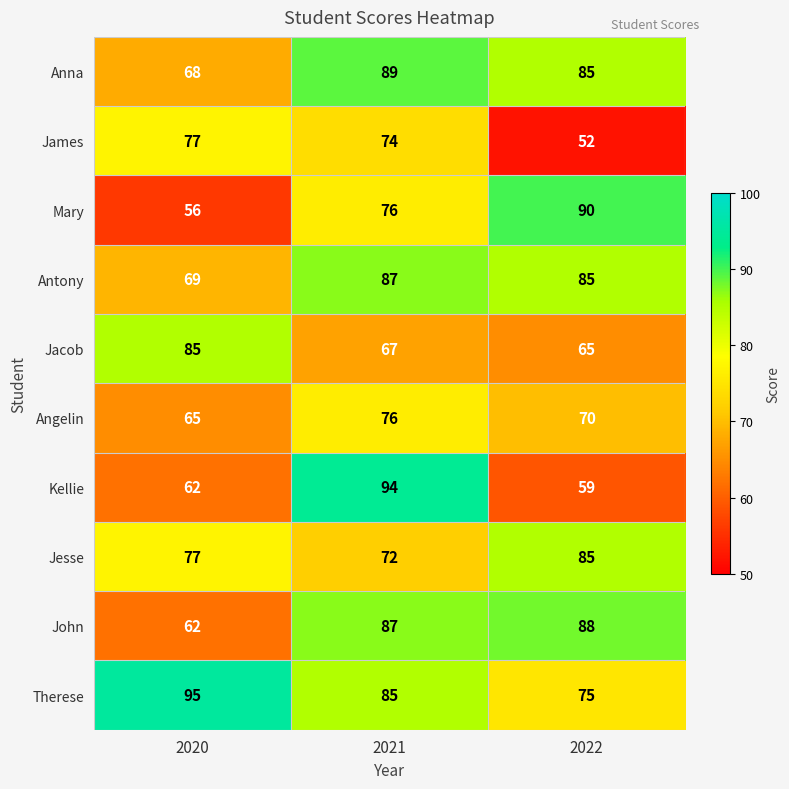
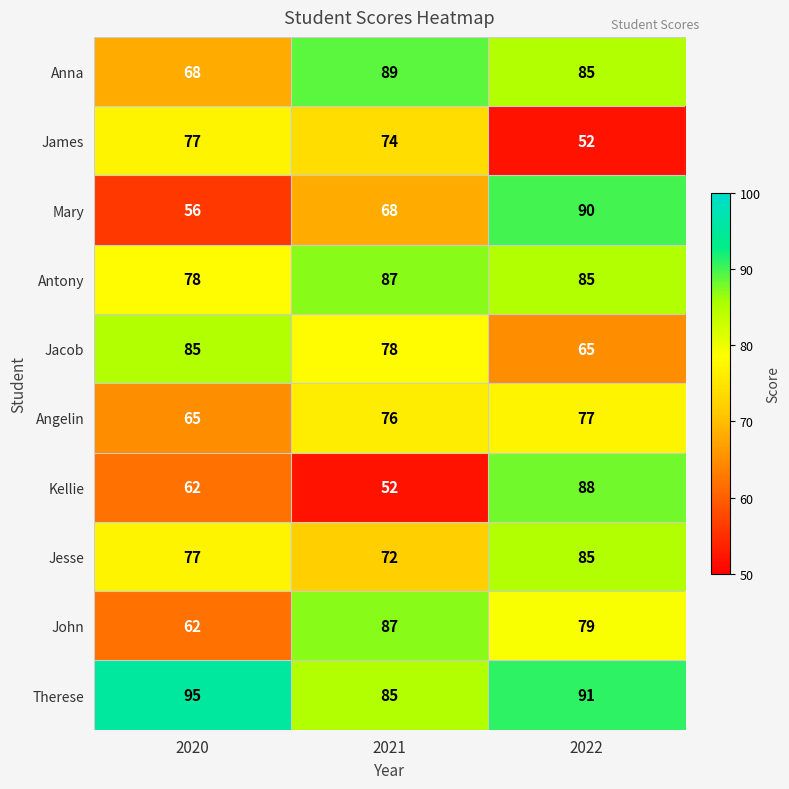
Mary, 2021: 76 -> 68
Antony, 2020: 69 -> 78
Jacob, 2021: 67 -> 78
Angelin, 2022: 70 -> 77
Kellie, 2021: 94 -> 52
Kellie, 2022: 59 -> 88
John, 2022: 88 -> 79
Therese, 2022: 75 -> 91
